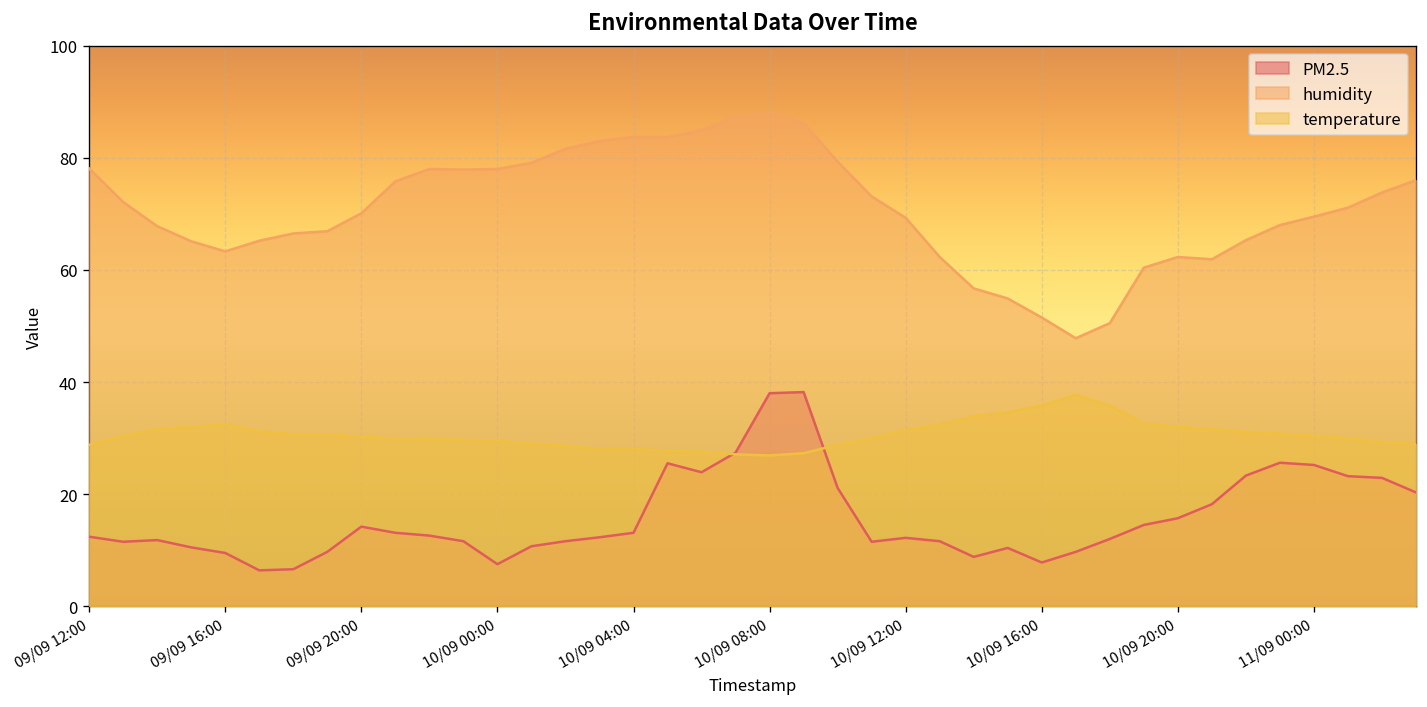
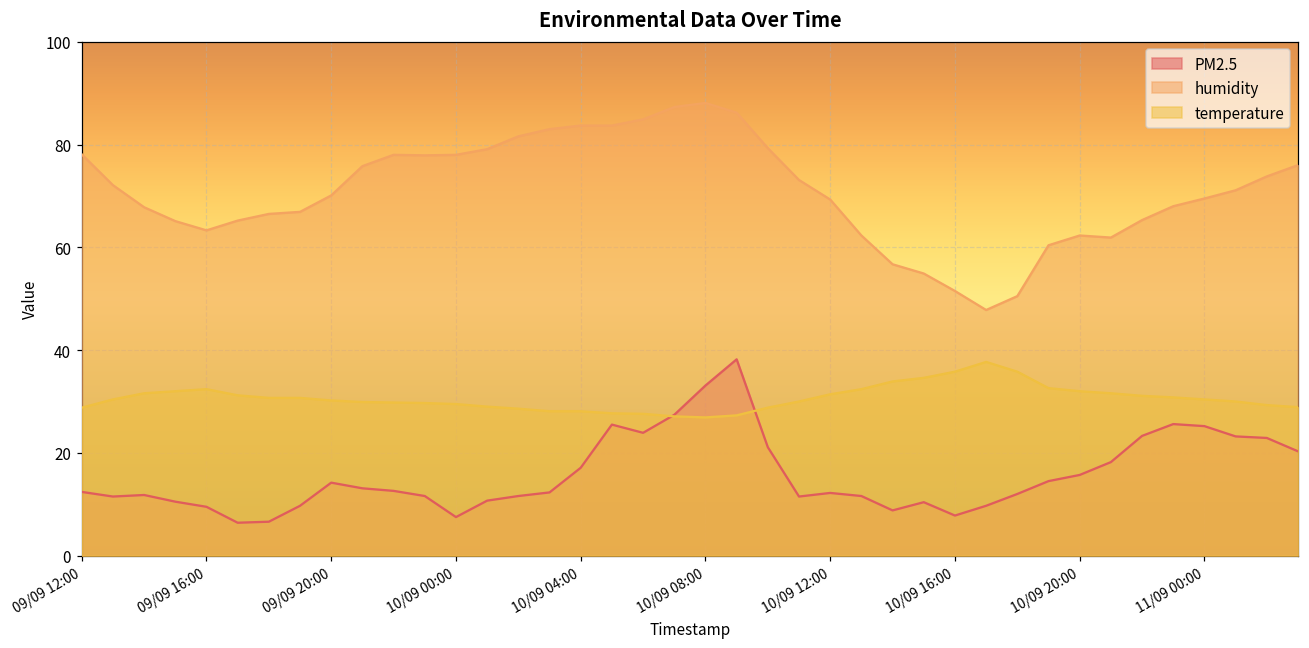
PM2.5, 10/09 04:00: 13 -> 17
PM2.5, 10/09 08:00: 38 -> 33
